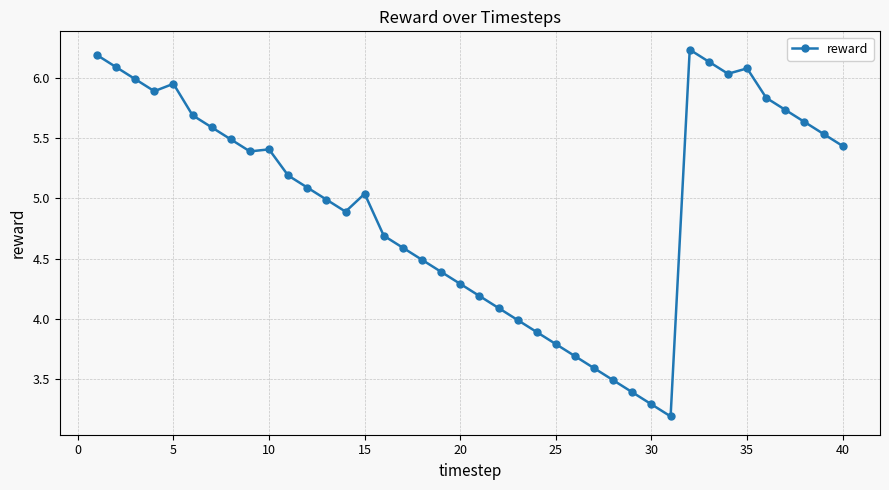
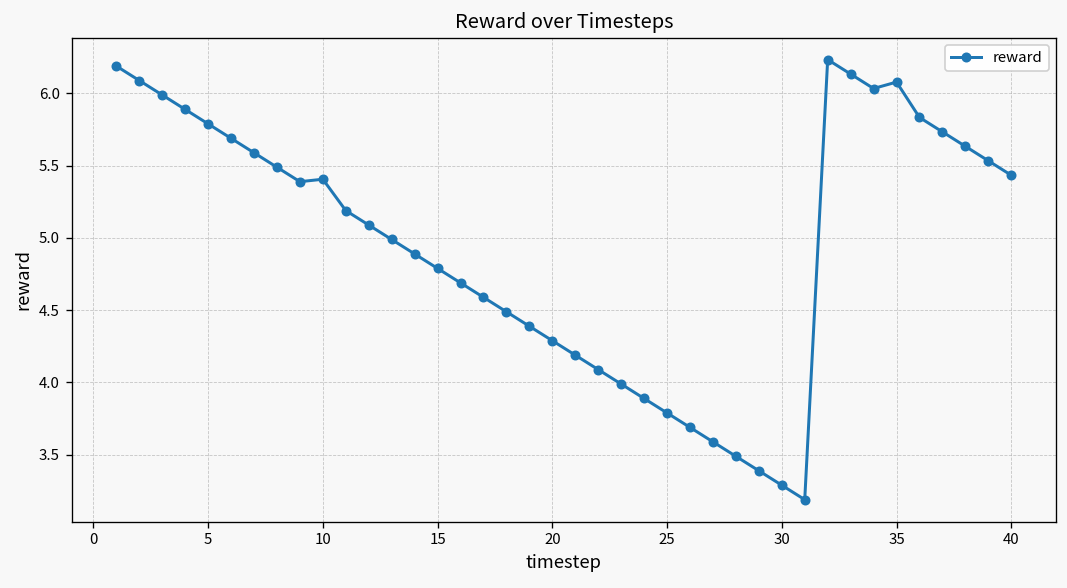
5: 5.95 -> 5.79
15: 5.04 -> 4.79
